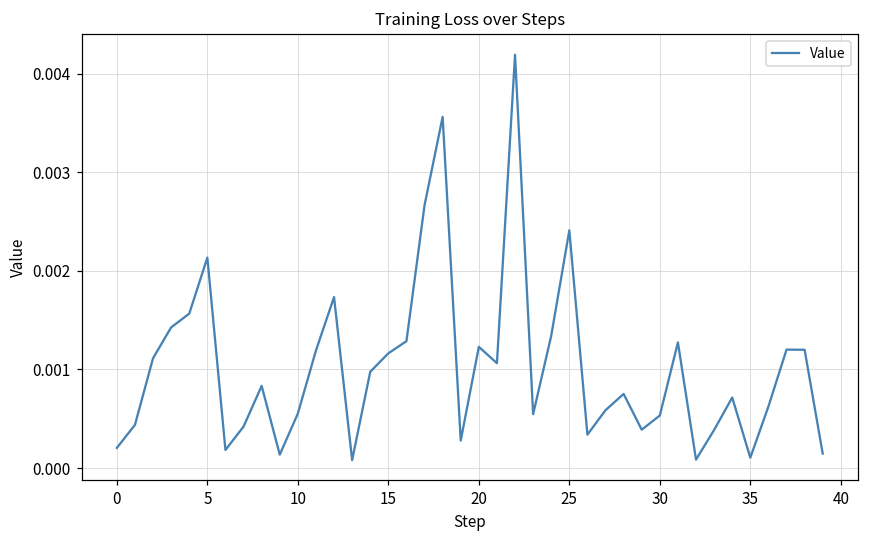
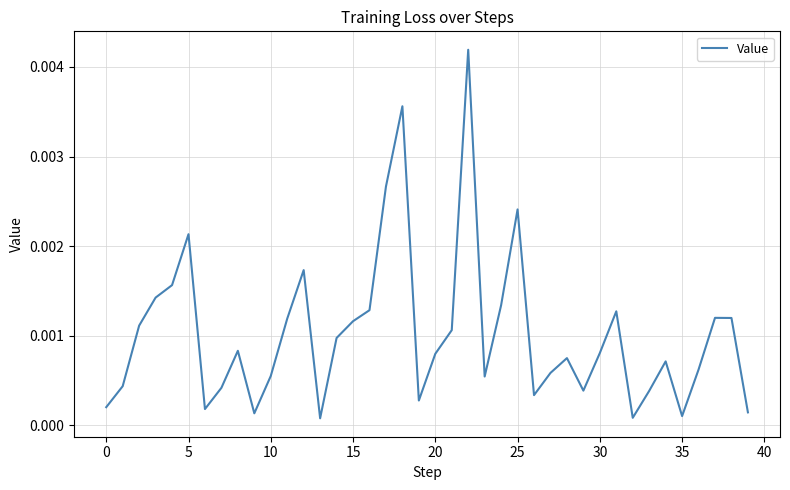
20: 0.0012 -> 0.0008
30: 0.0005 -> 0.0008
